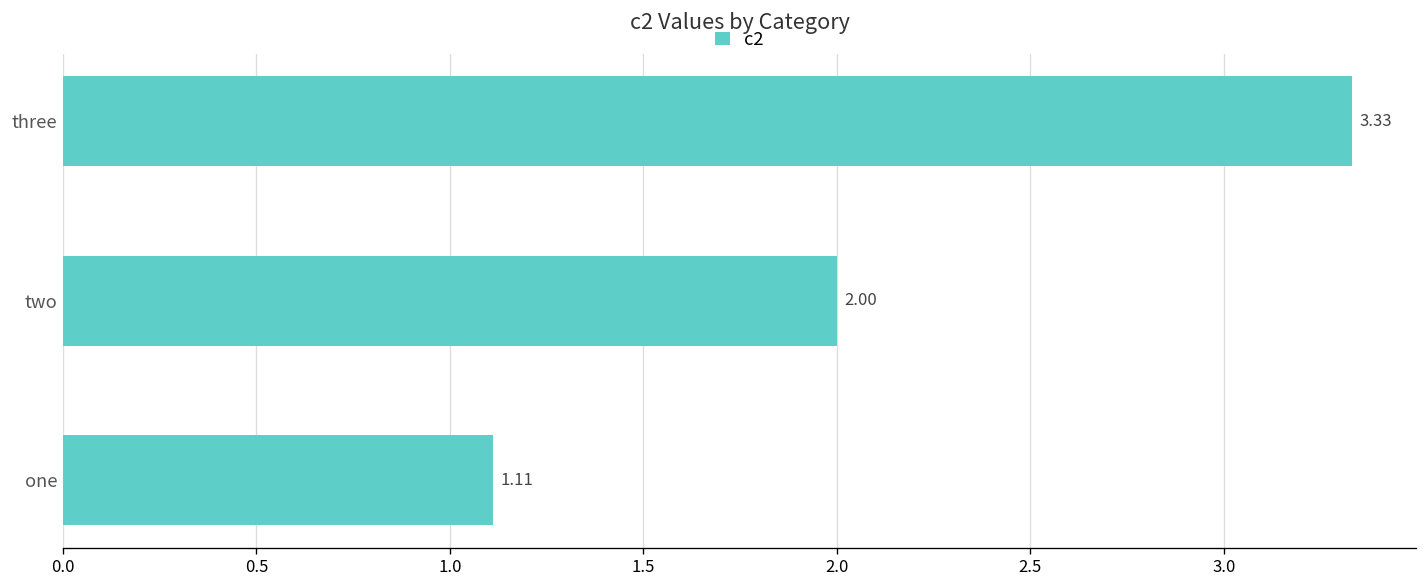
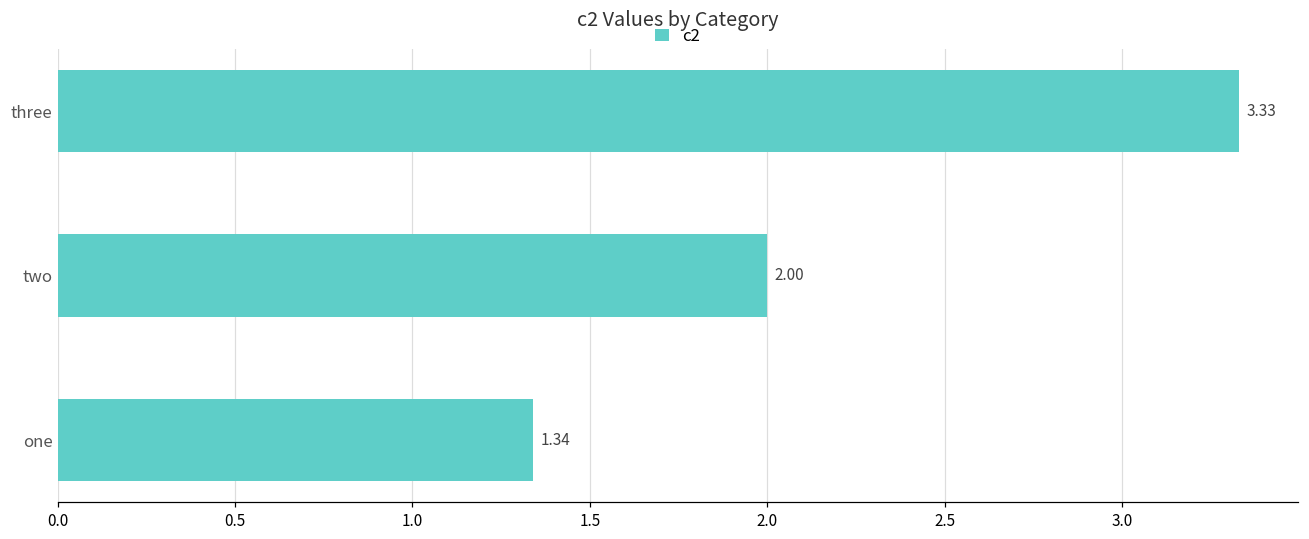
one: 1.11 -> 1.34
